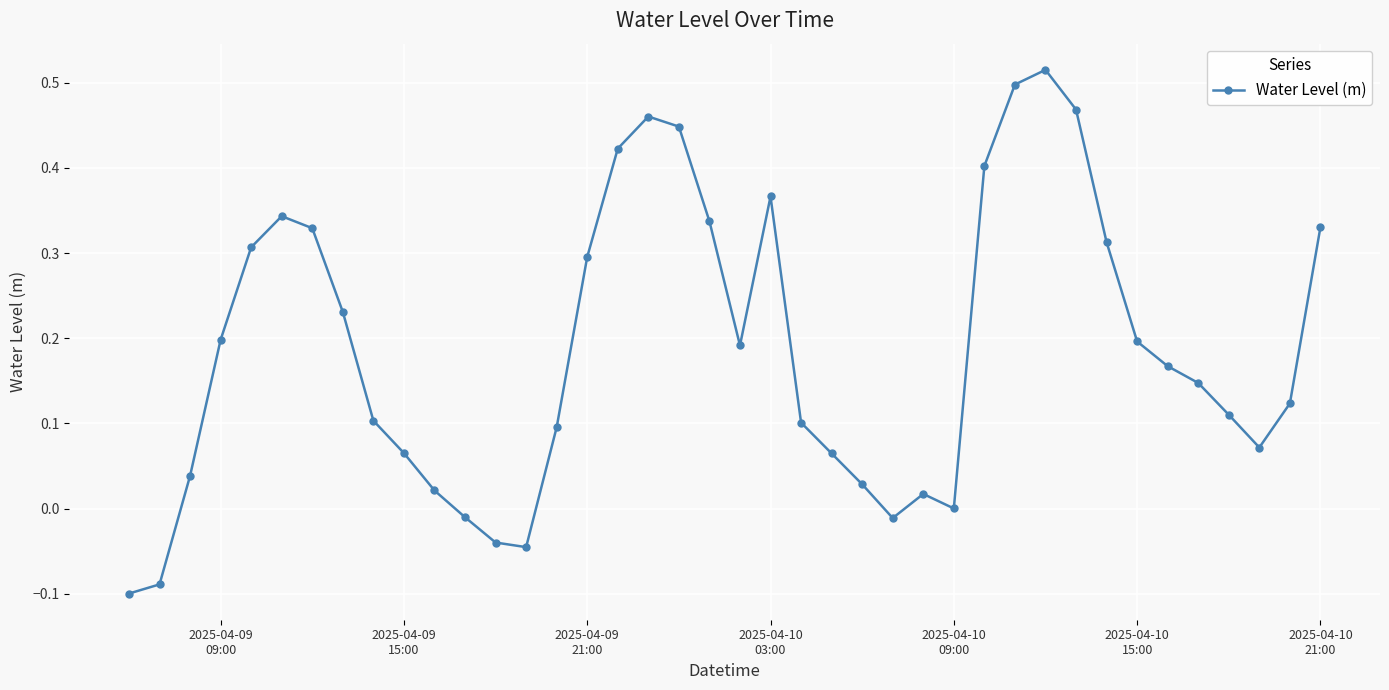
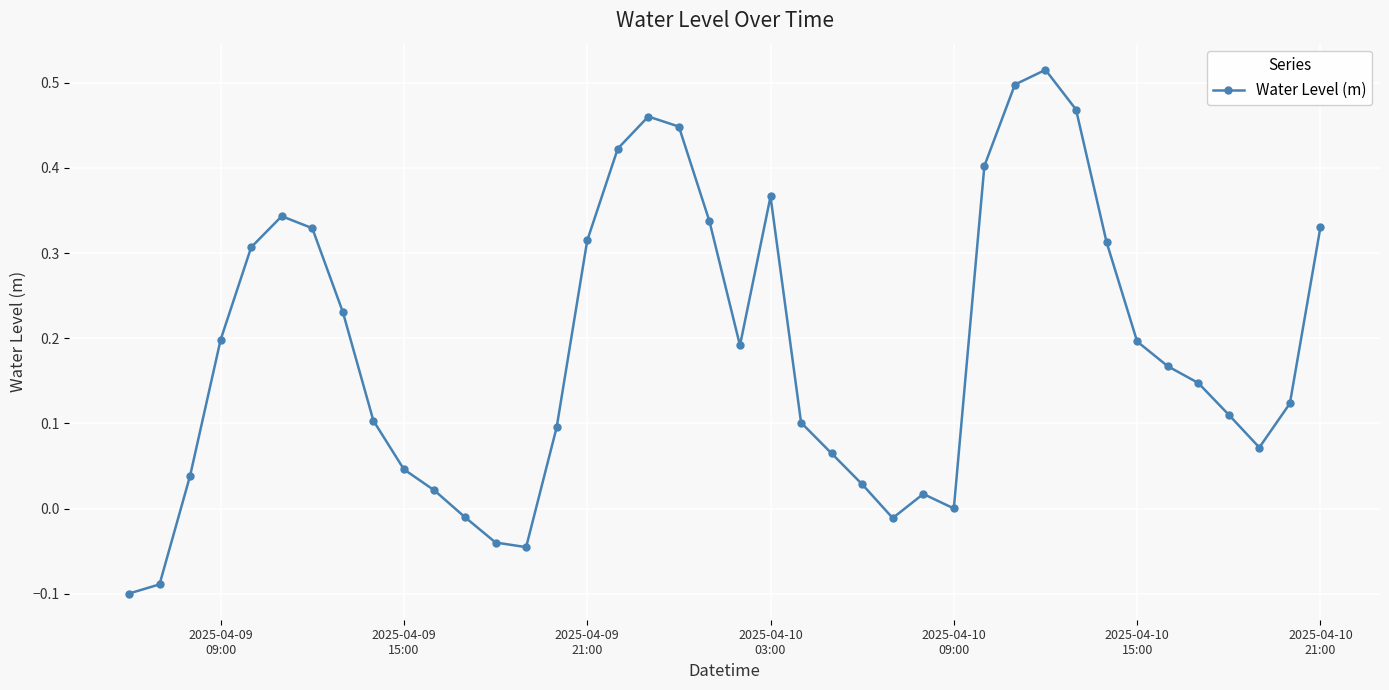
2025-04-09 15:00: 0.07 -> 0.05
2025-04-09 21:00: 0.30 -> 0.31
